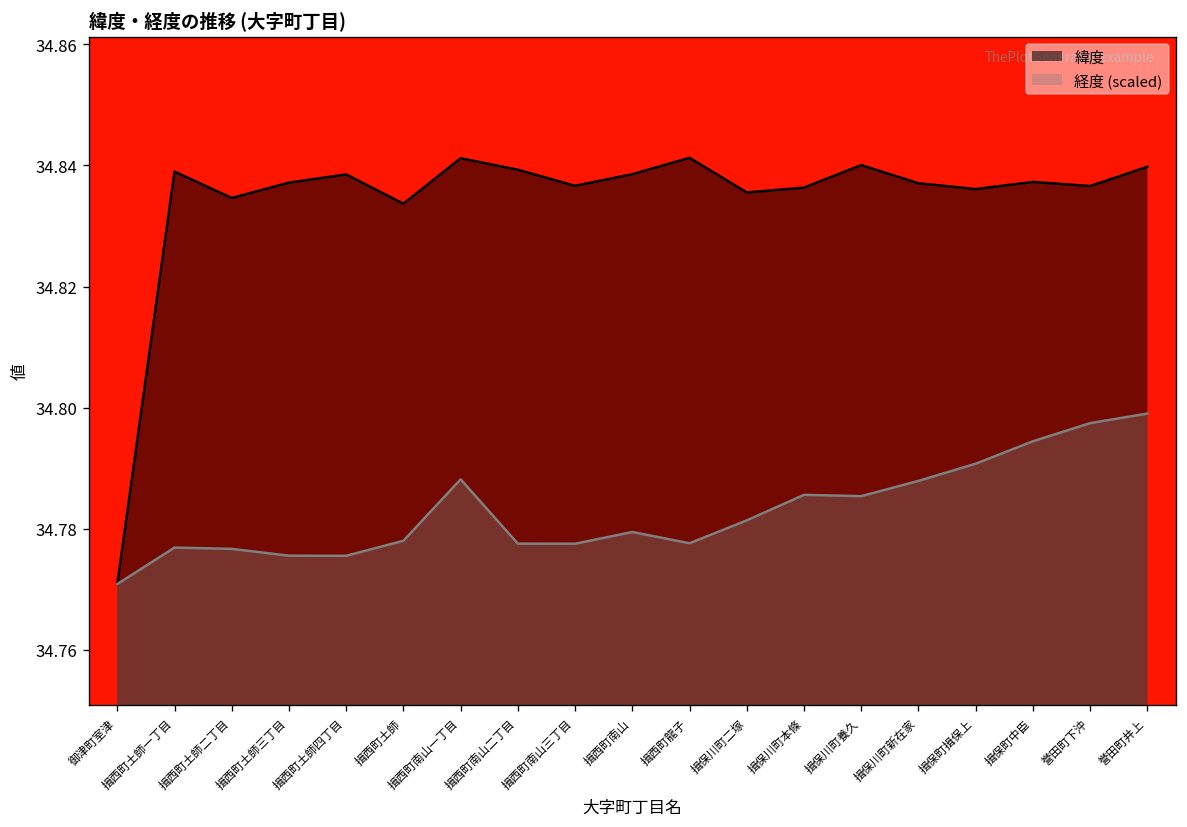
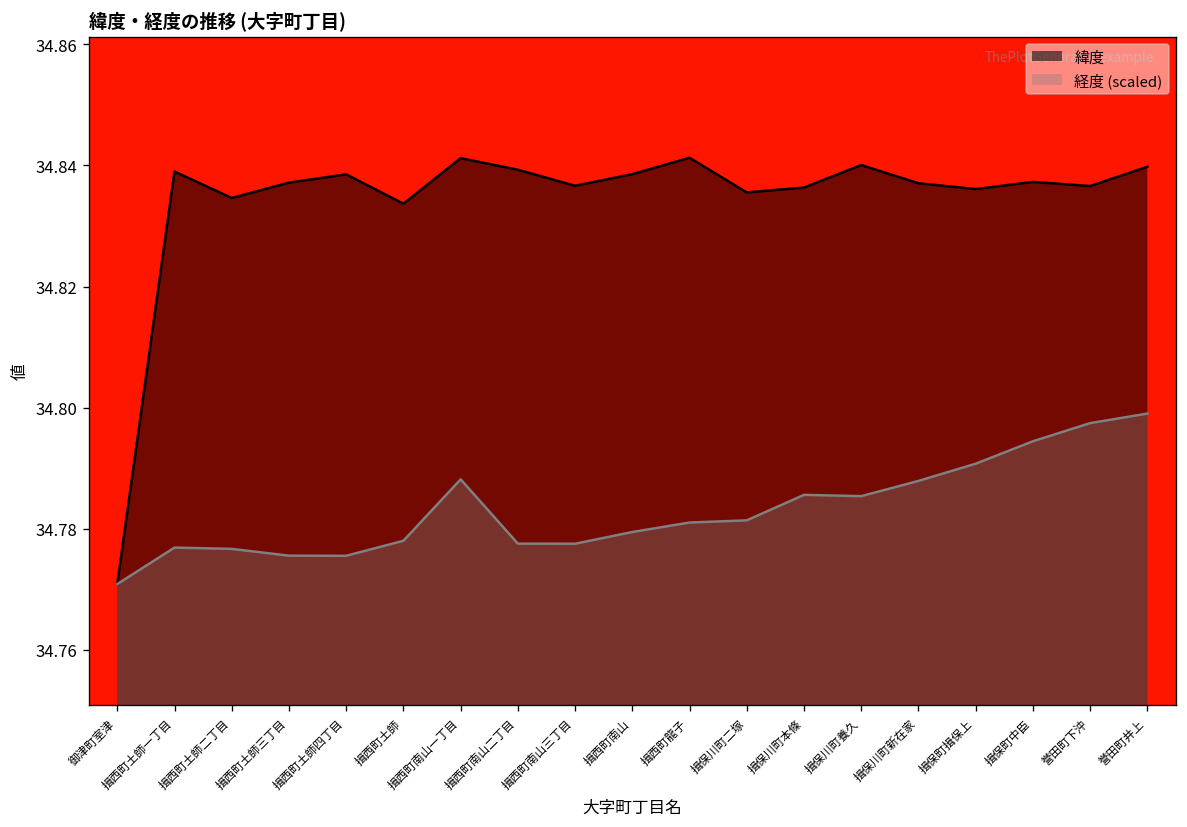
経度 (scaled), 揖西町龍子: 34.778 -> 34.781
